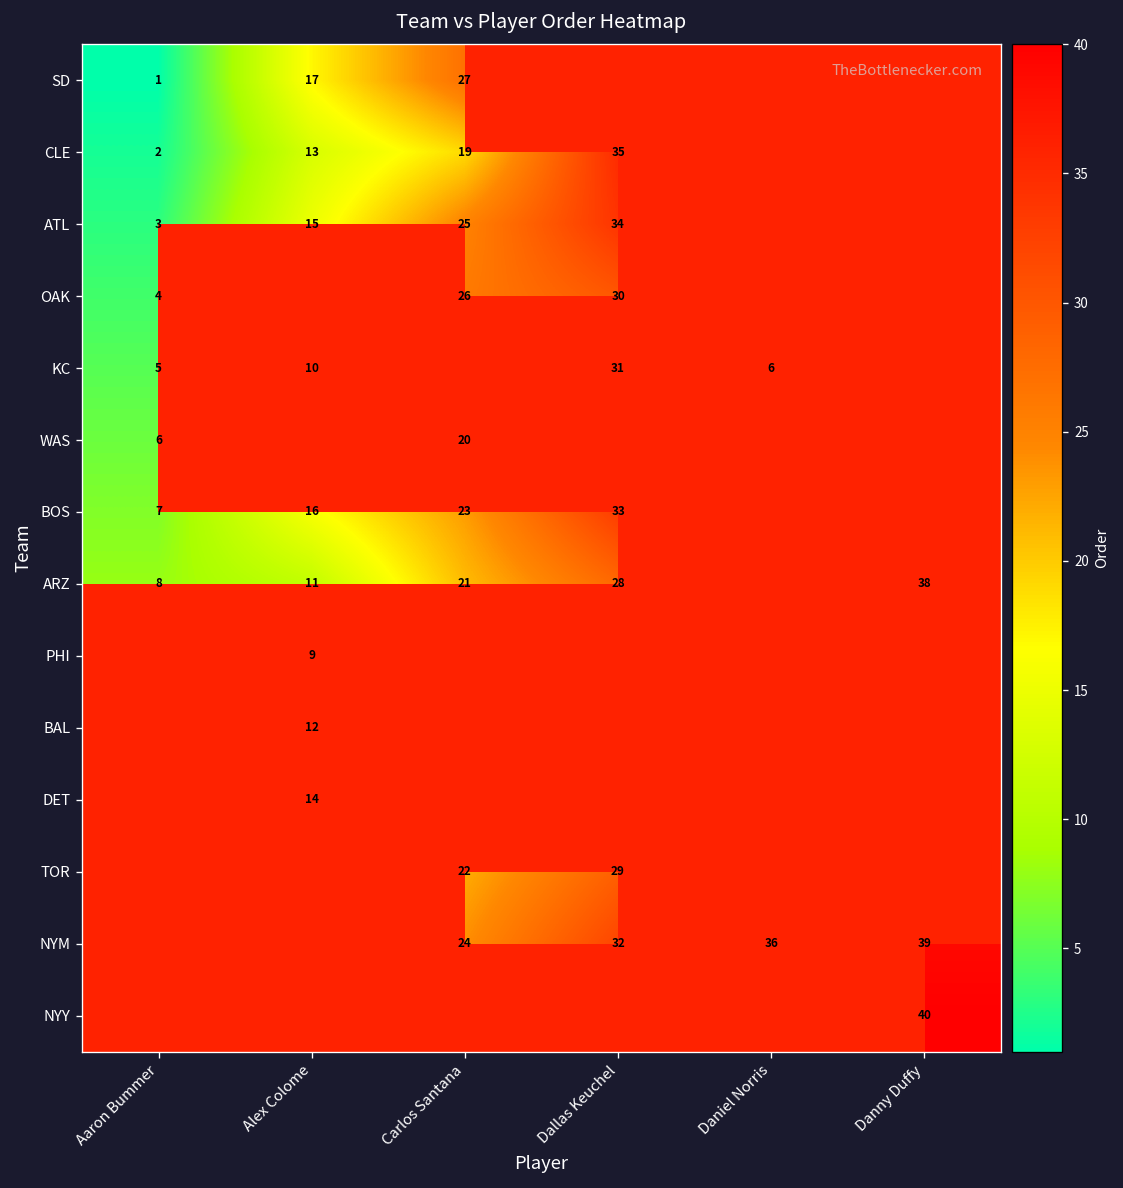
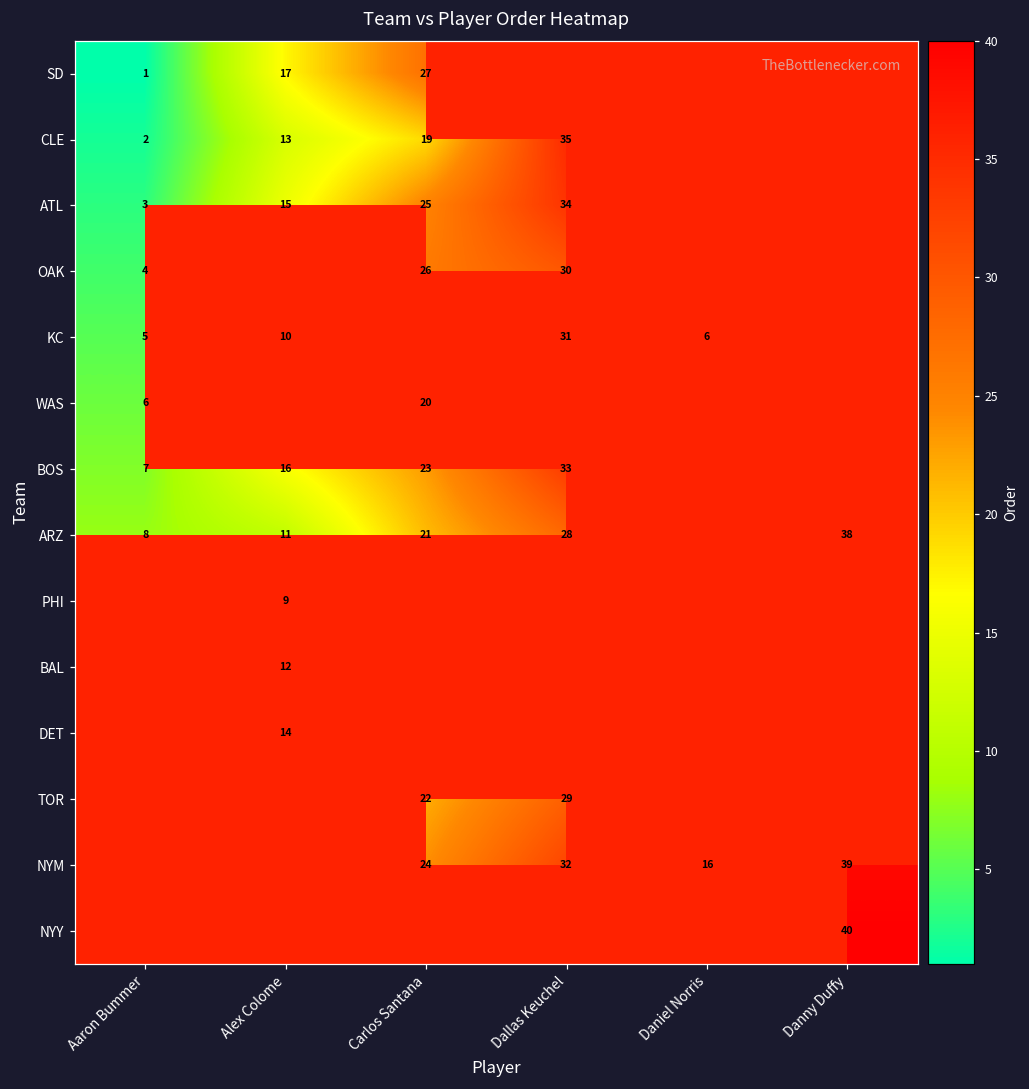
NYM, Daniel Norris: 36 -> 16
